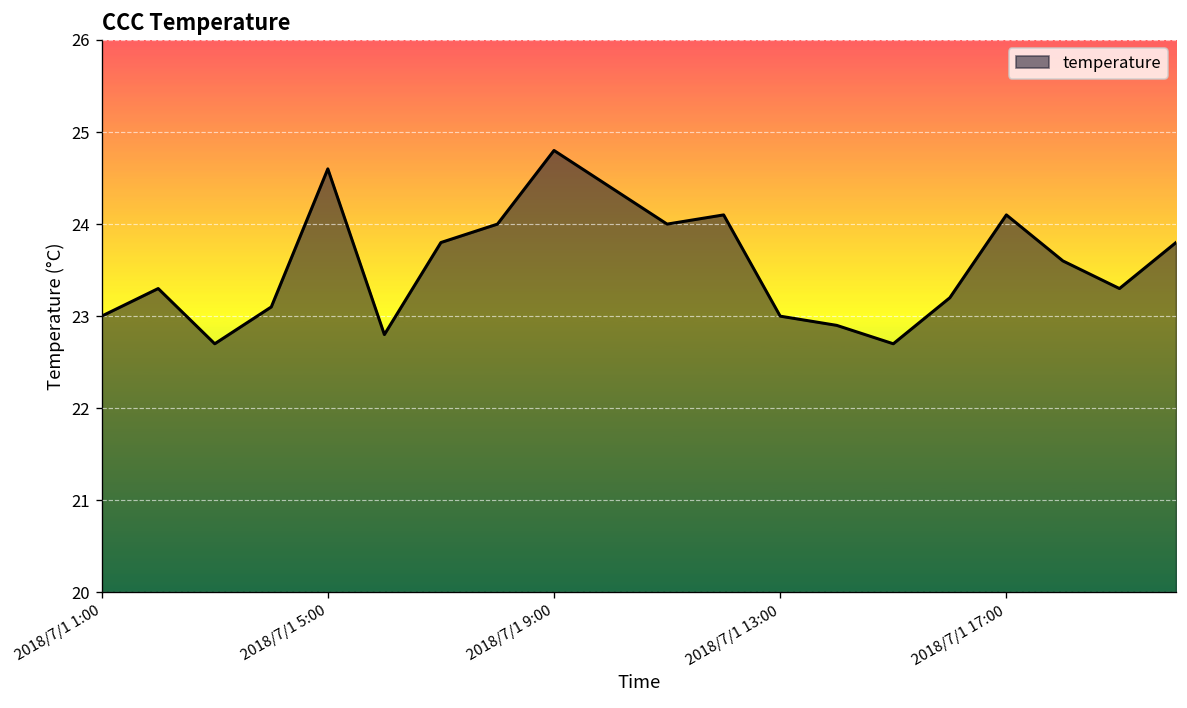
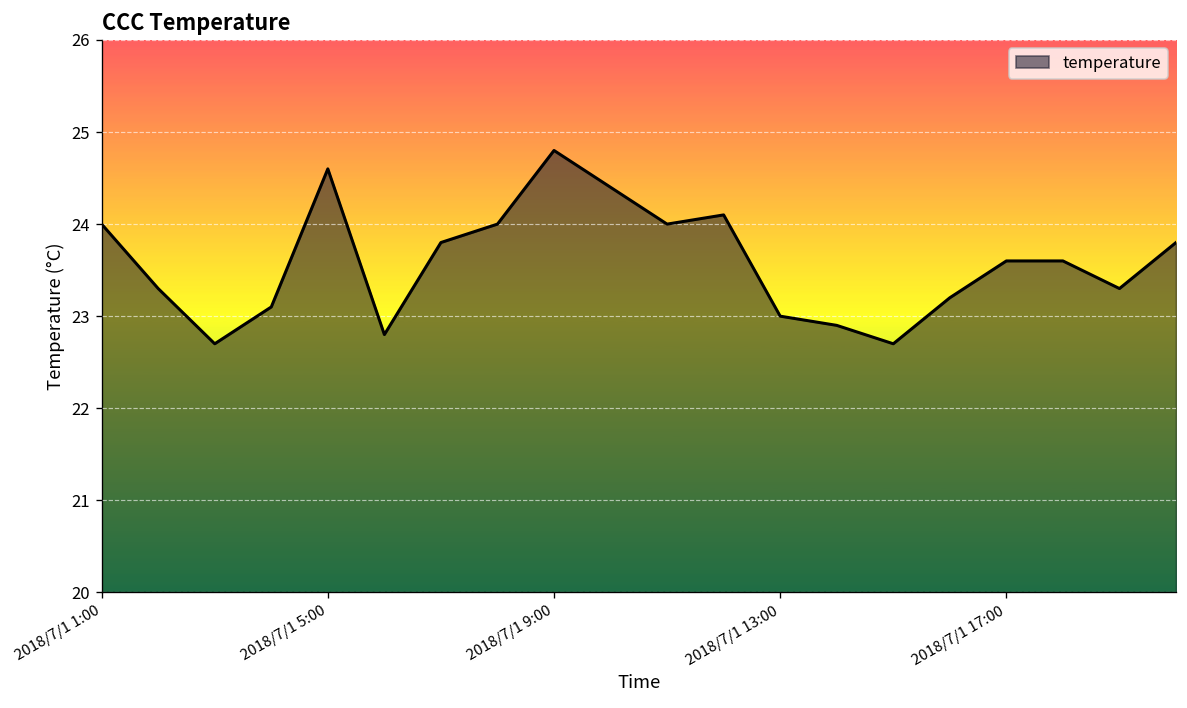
2018/7/1 1:00: 23 -> 24
2018/7/1 17:00: 24.1 -> 23.6
